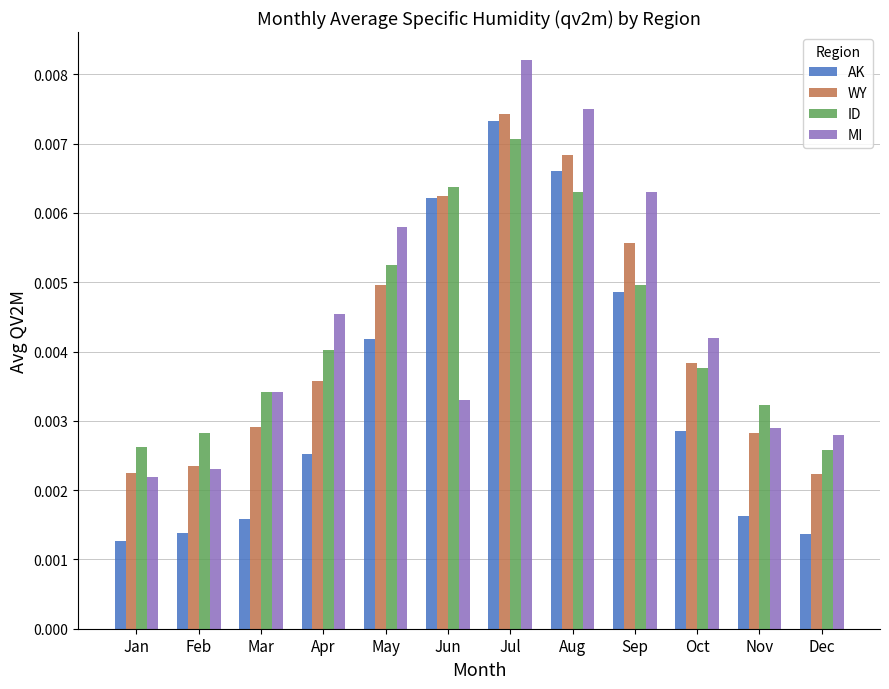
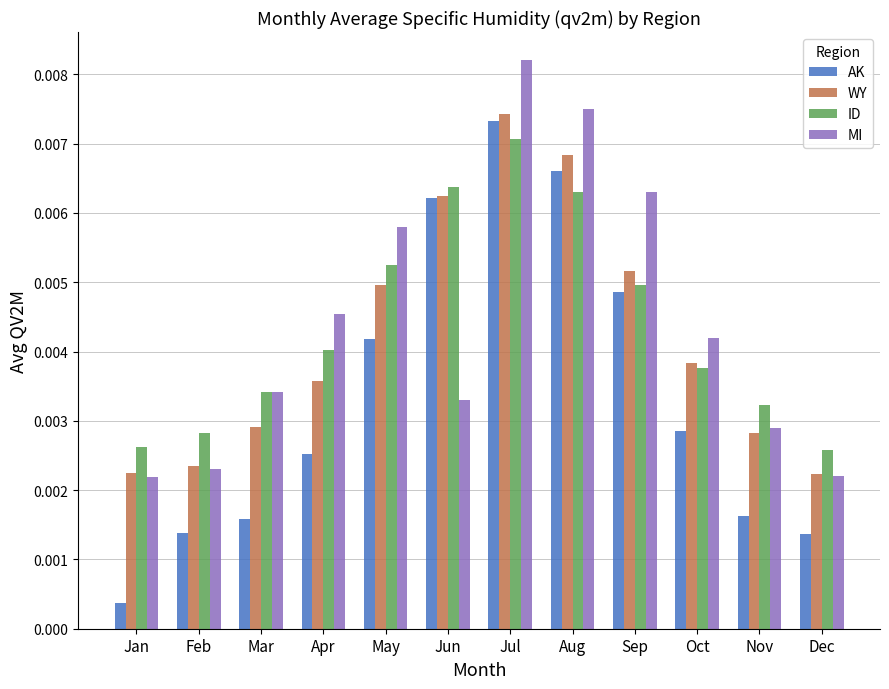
AK, Jan: 0.0013 -> 0.0004
WY, Sep: 0.0056 -> 0.0052
MI, Dec: 0.0028 -> 0.0022
